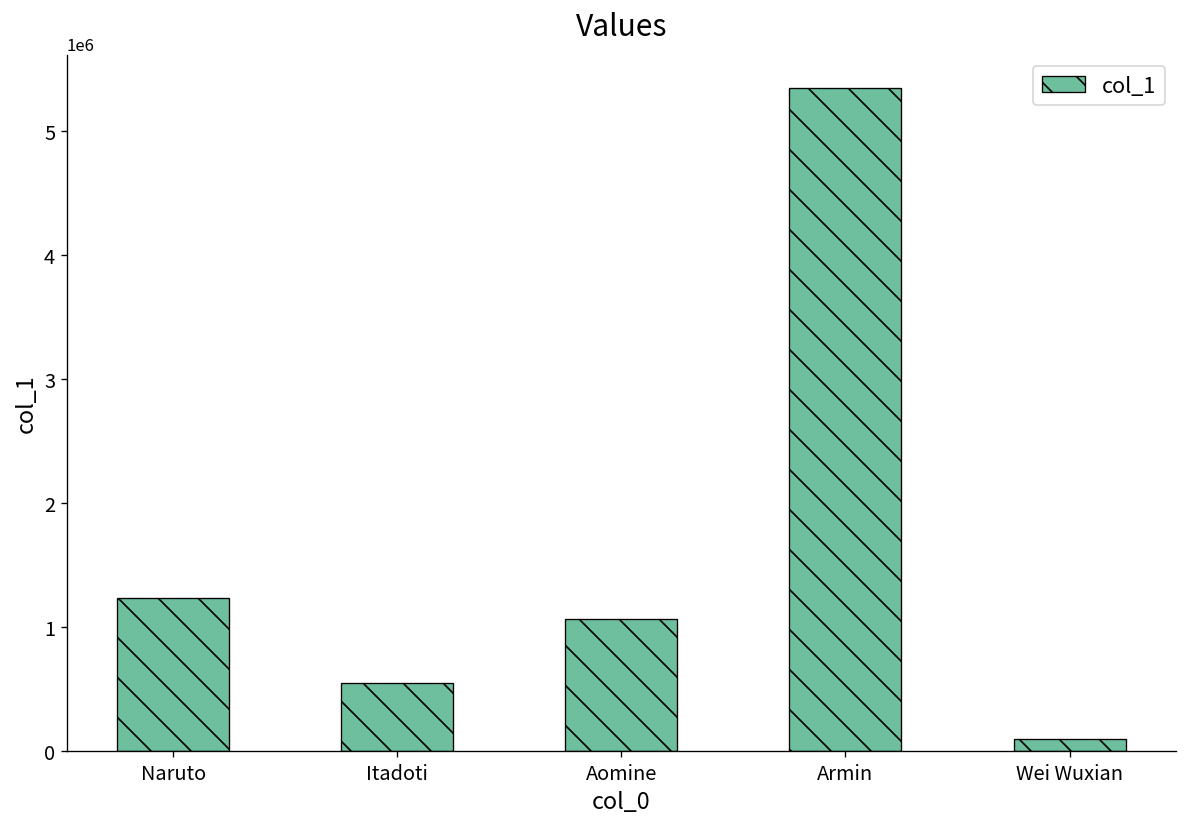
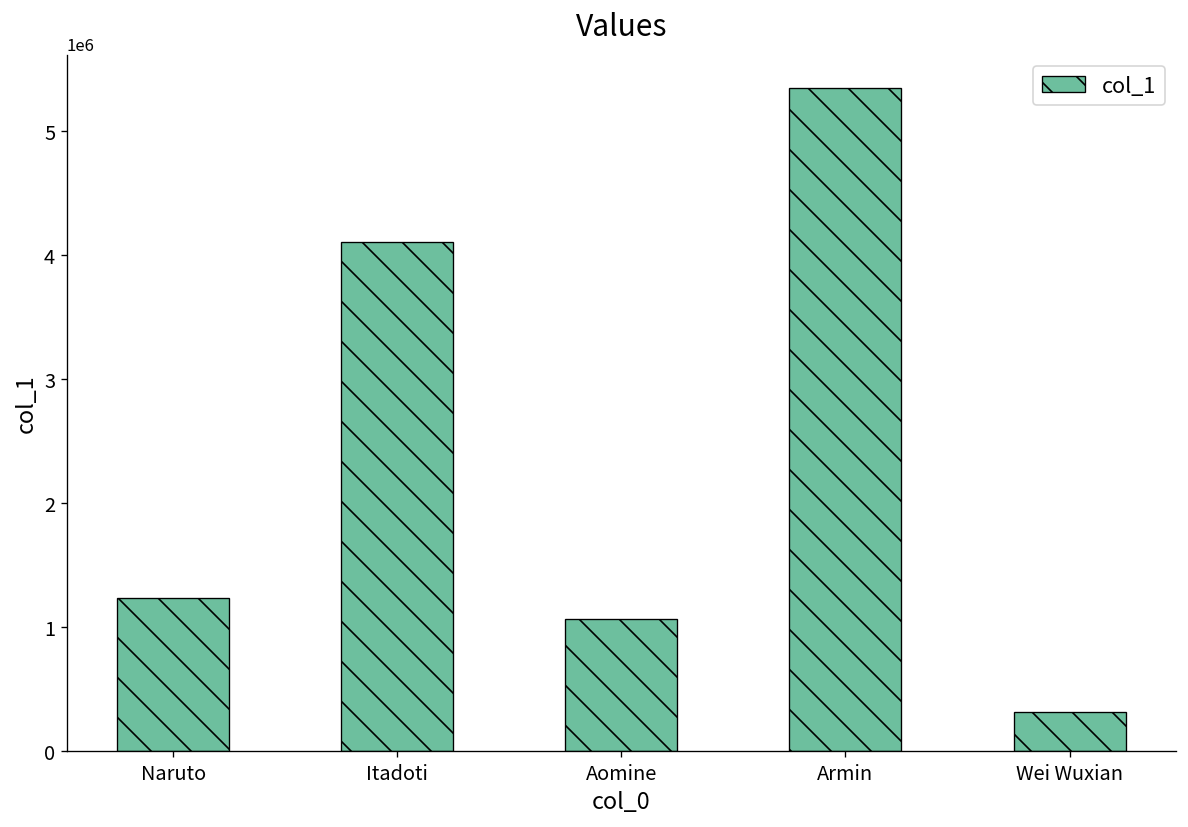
Itadoti: 550000 -> 4110000
Wei Wuxian: 100000 -> 310000
